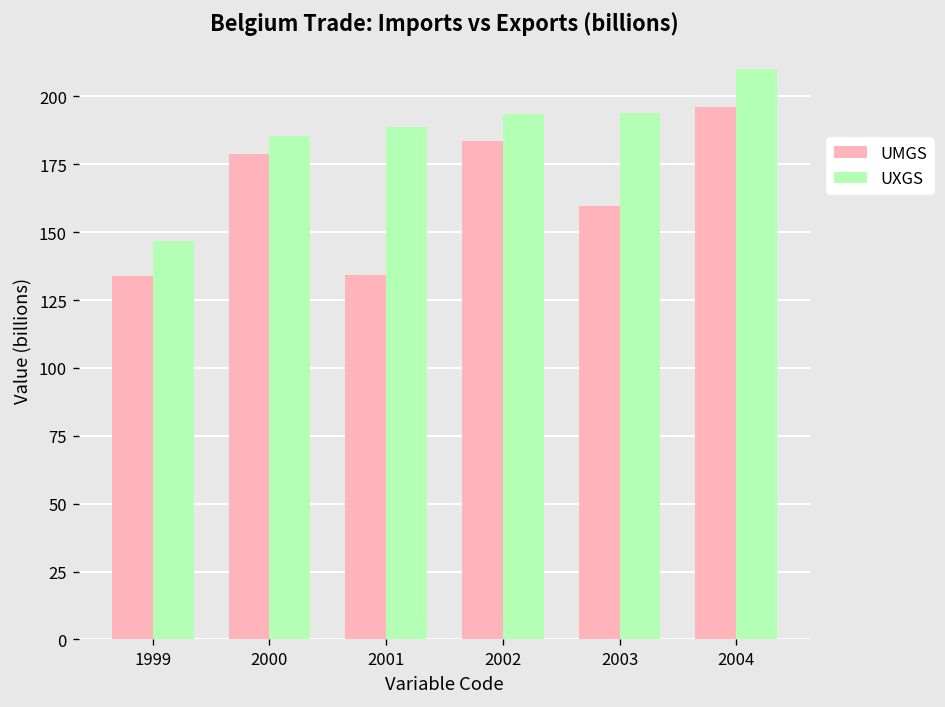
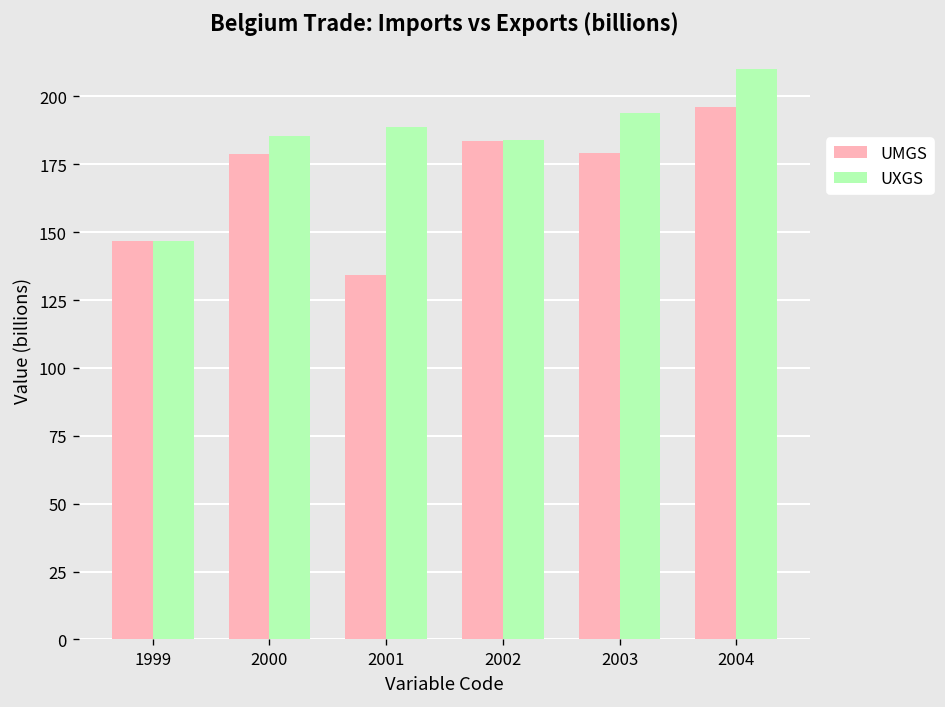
UMGS, 1999: 134 -> 147
UXGS, 2002: 193 -> 184
UMGS, 2003: 160 -> 179
